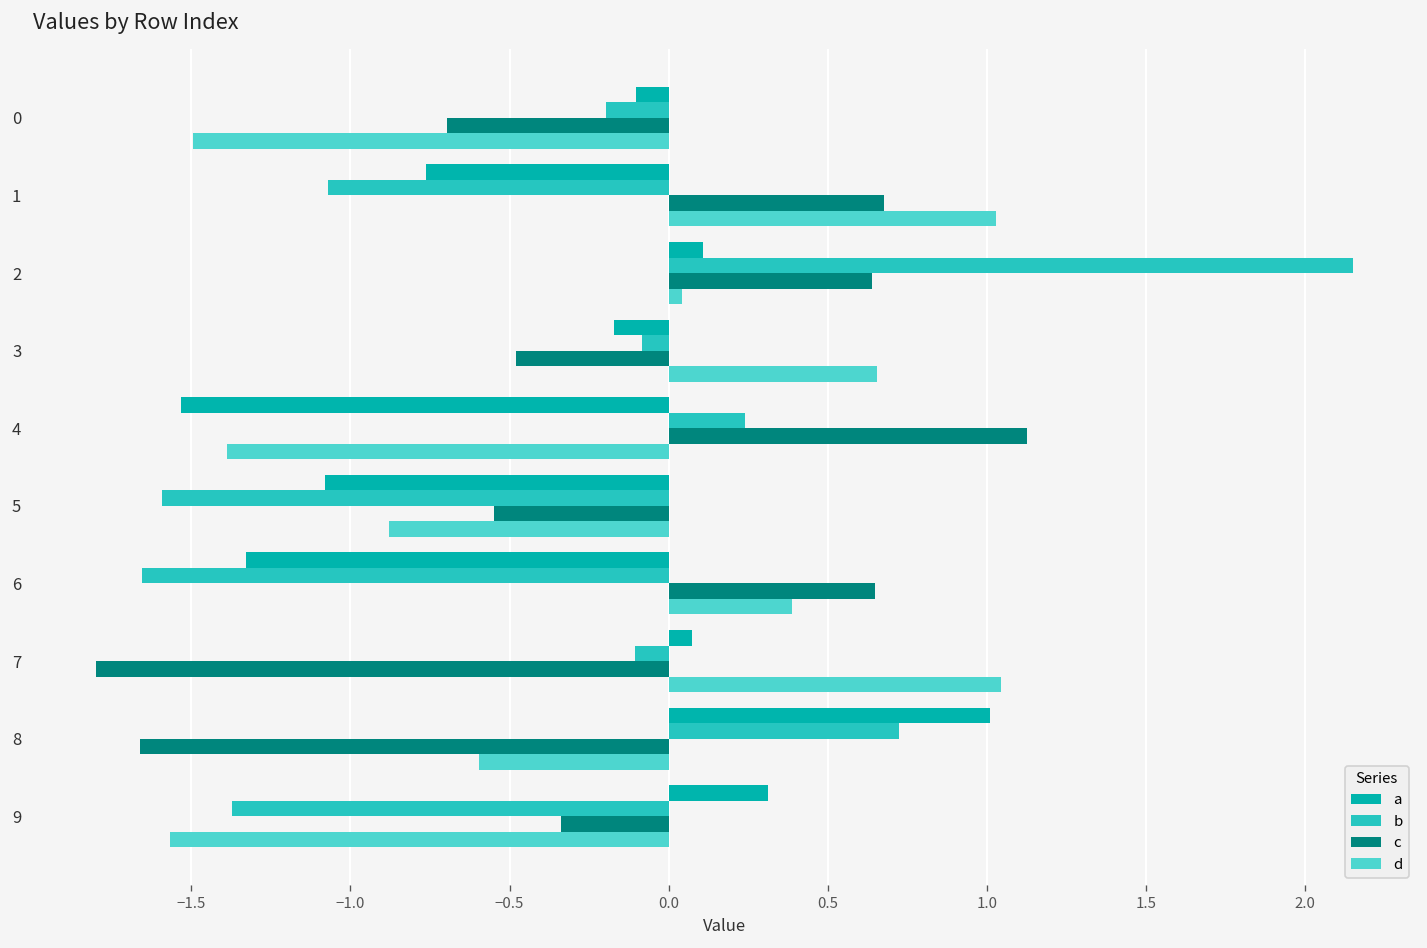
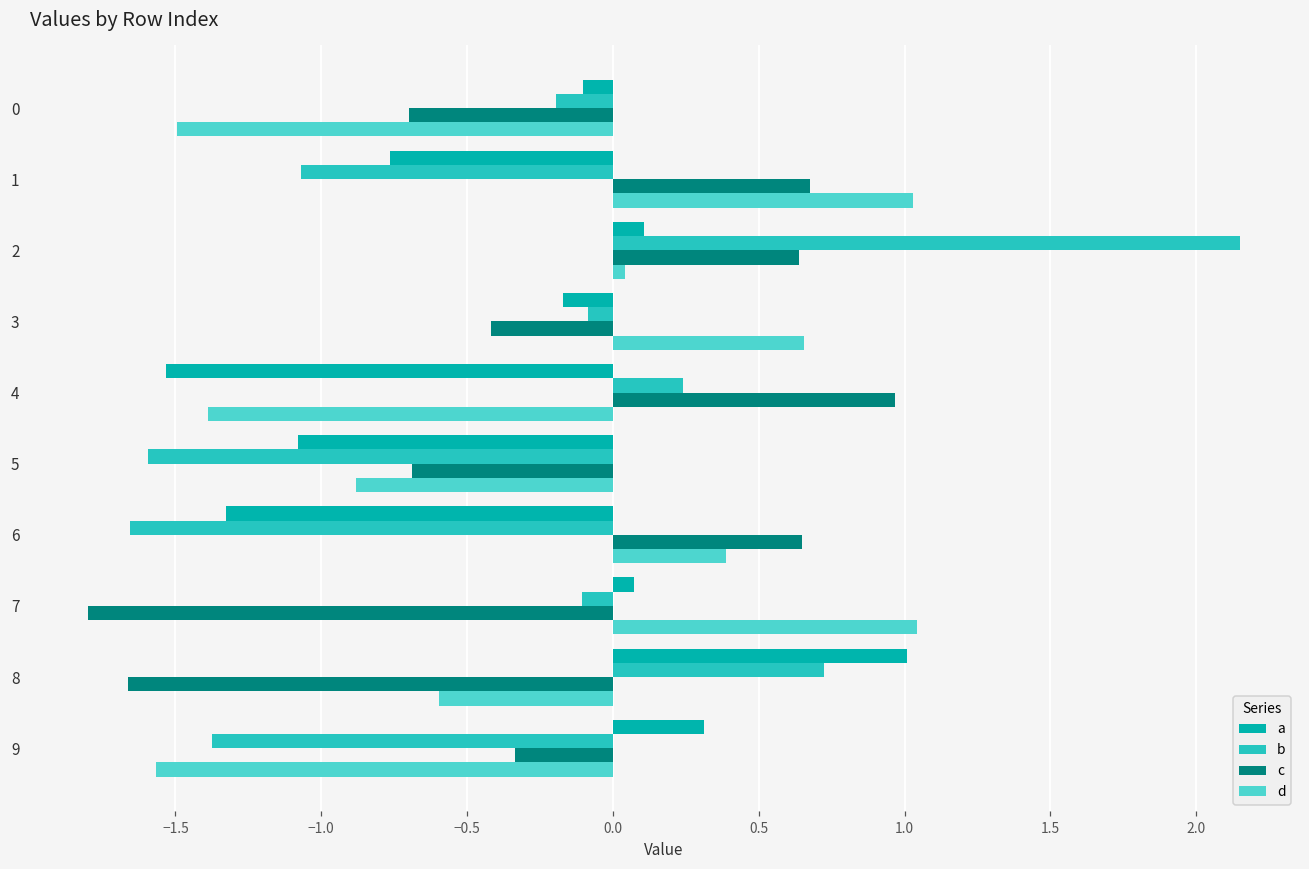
c, 3: -0.48 -> -0.42
c, 4: 1.13 -> 0.97
c, 5: -0.55 -> -0.69
